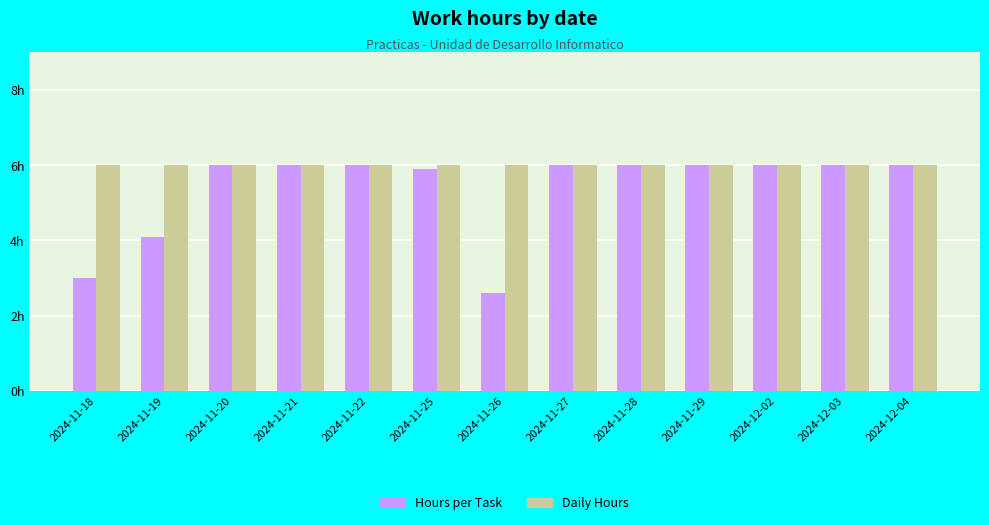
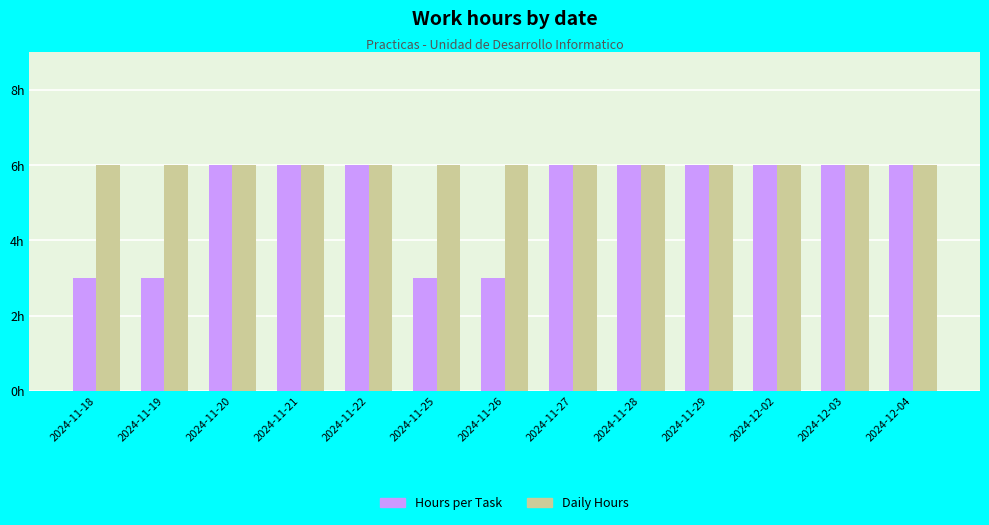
Hours per Task, 2024-11-19: 4.1h -> 3.0h
Hours per Task, 2024-11-25: 5.9h -> 3.0h
Hours per Task, 2024-11-26: 2.6h -> 3.0h
